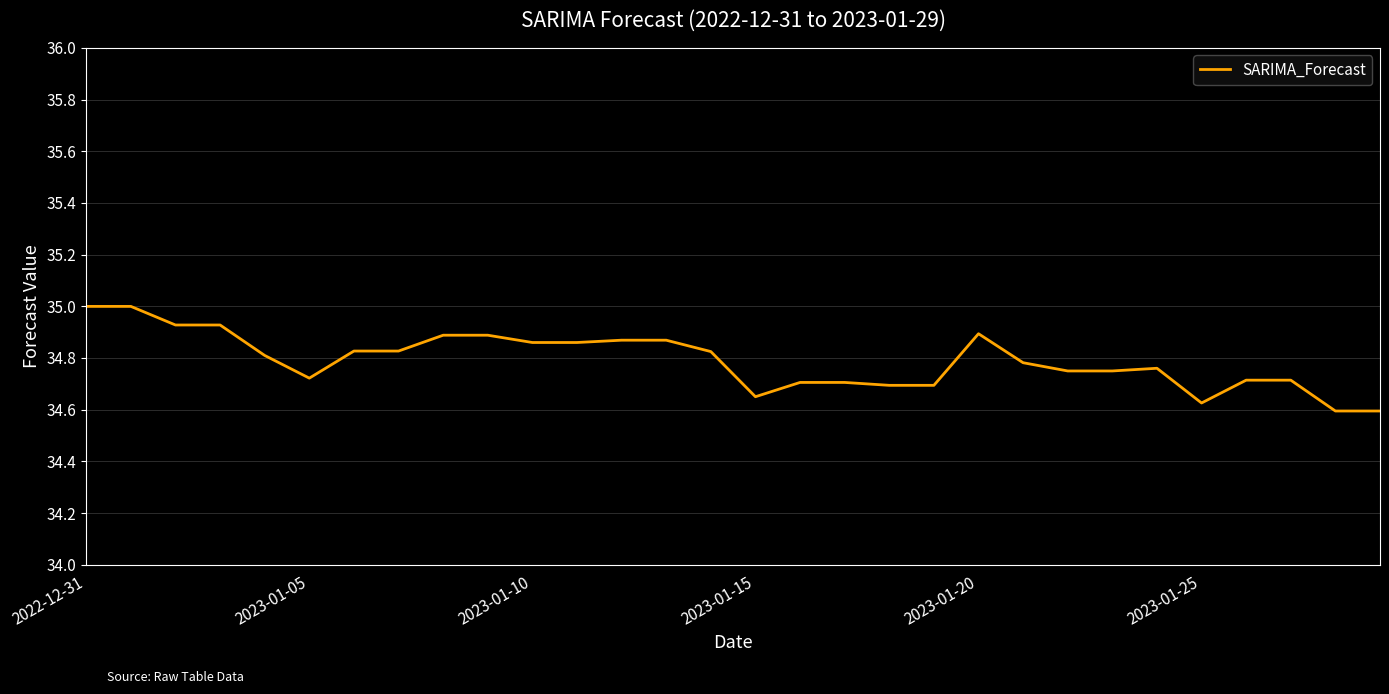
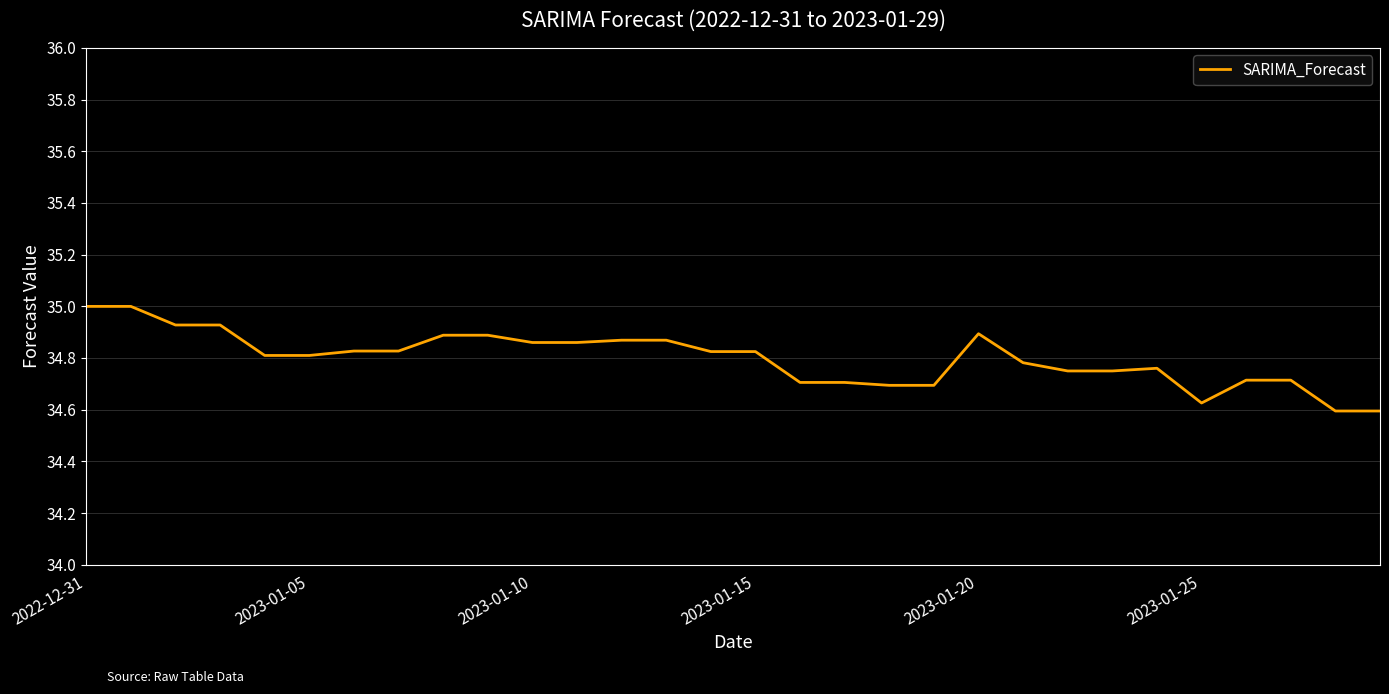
2023-01-05: 34.72 -> 34.81
2023-01-15: 34.65 -> 34.82
